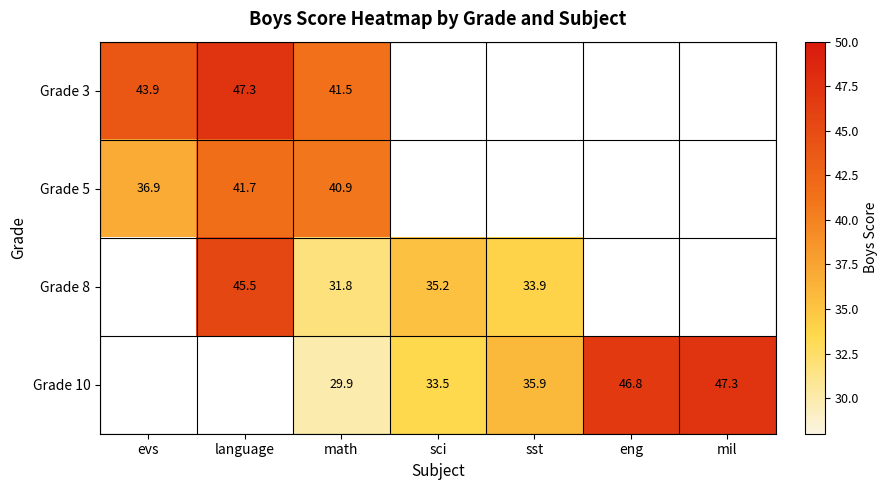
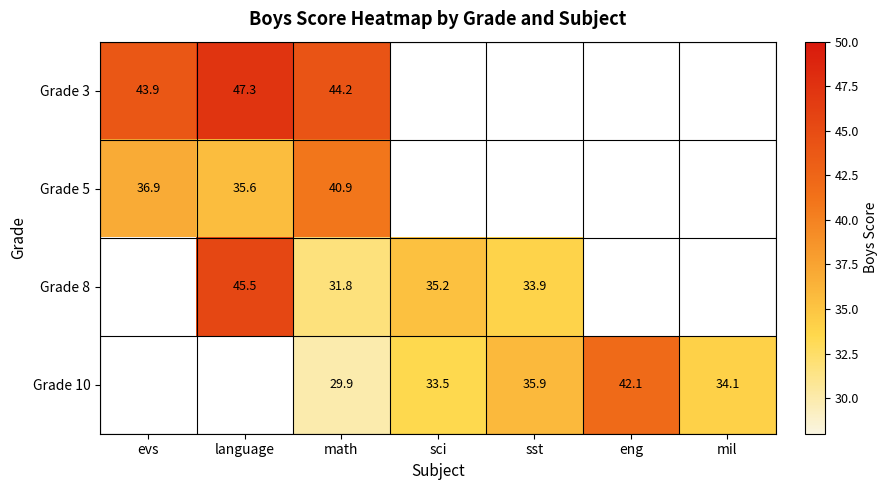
Grade 3, math: 41.5 -> 44.2
Grade 5, language: 41.7 -> 35.6
Grade 10, eng: 46.8 -> 42.1
Grade 10, mil: 47.3 -> 34.1
